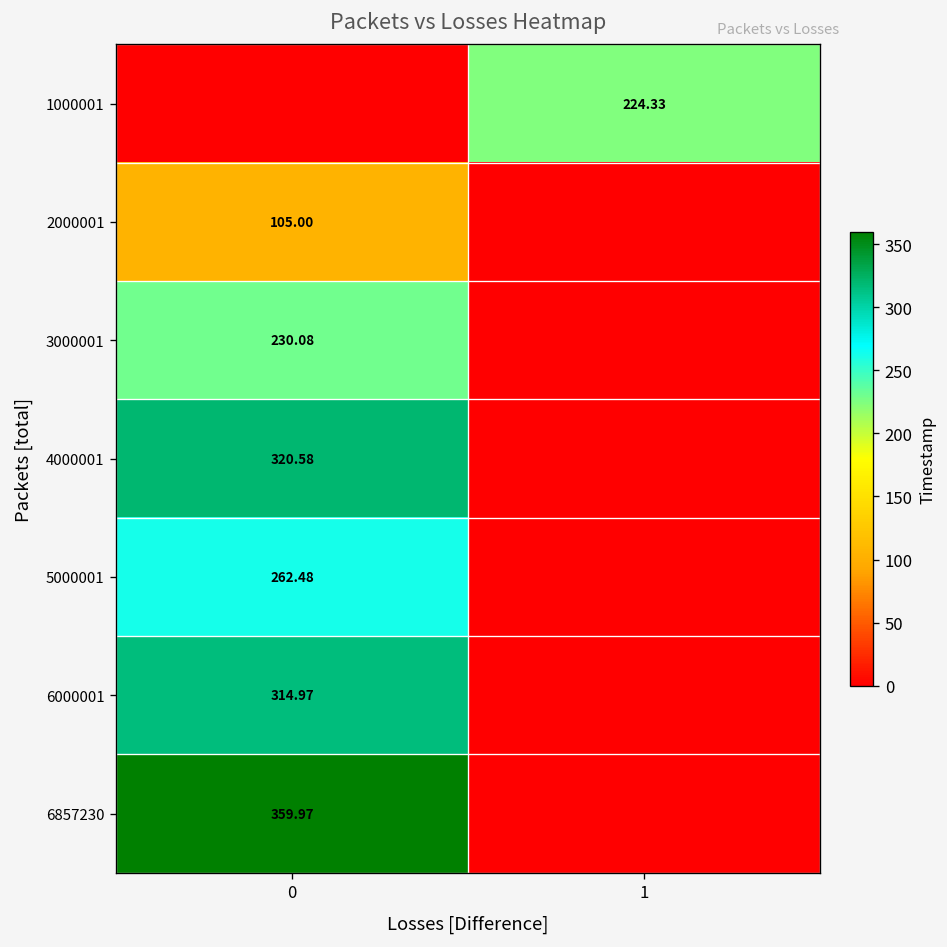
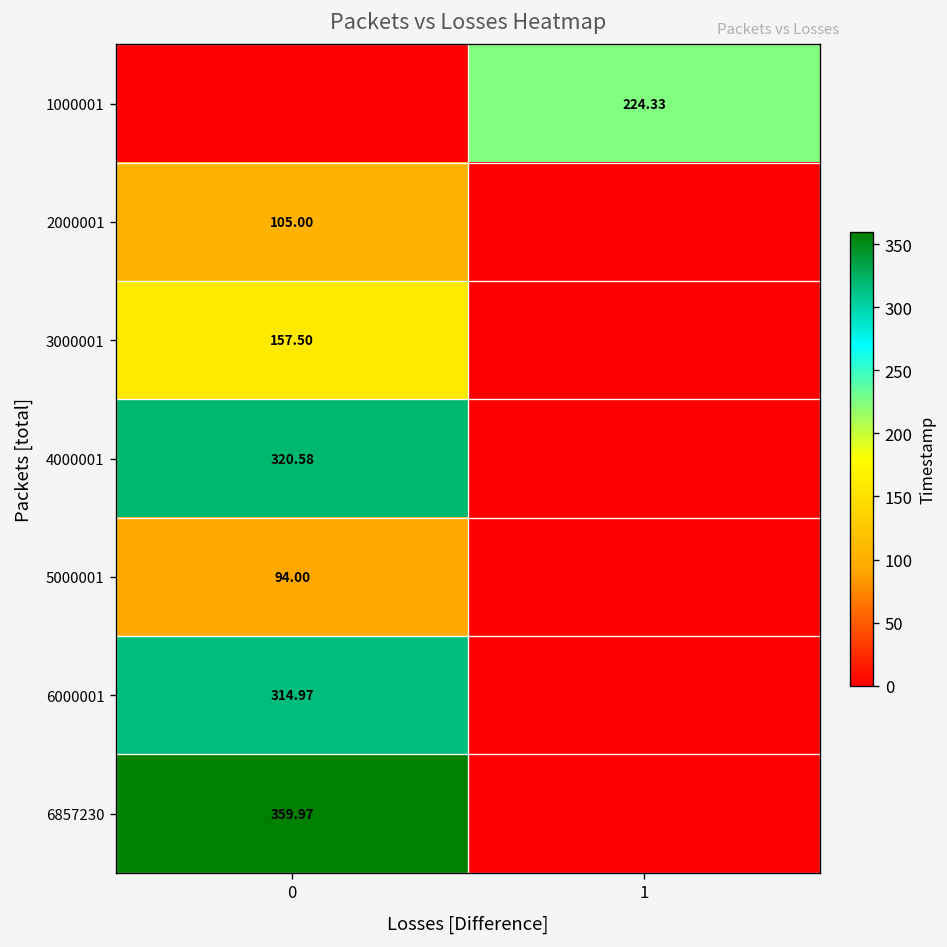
3000001, 0: 230.08 -> 157.50
5000001, 0: 262.48 -> 94.00
